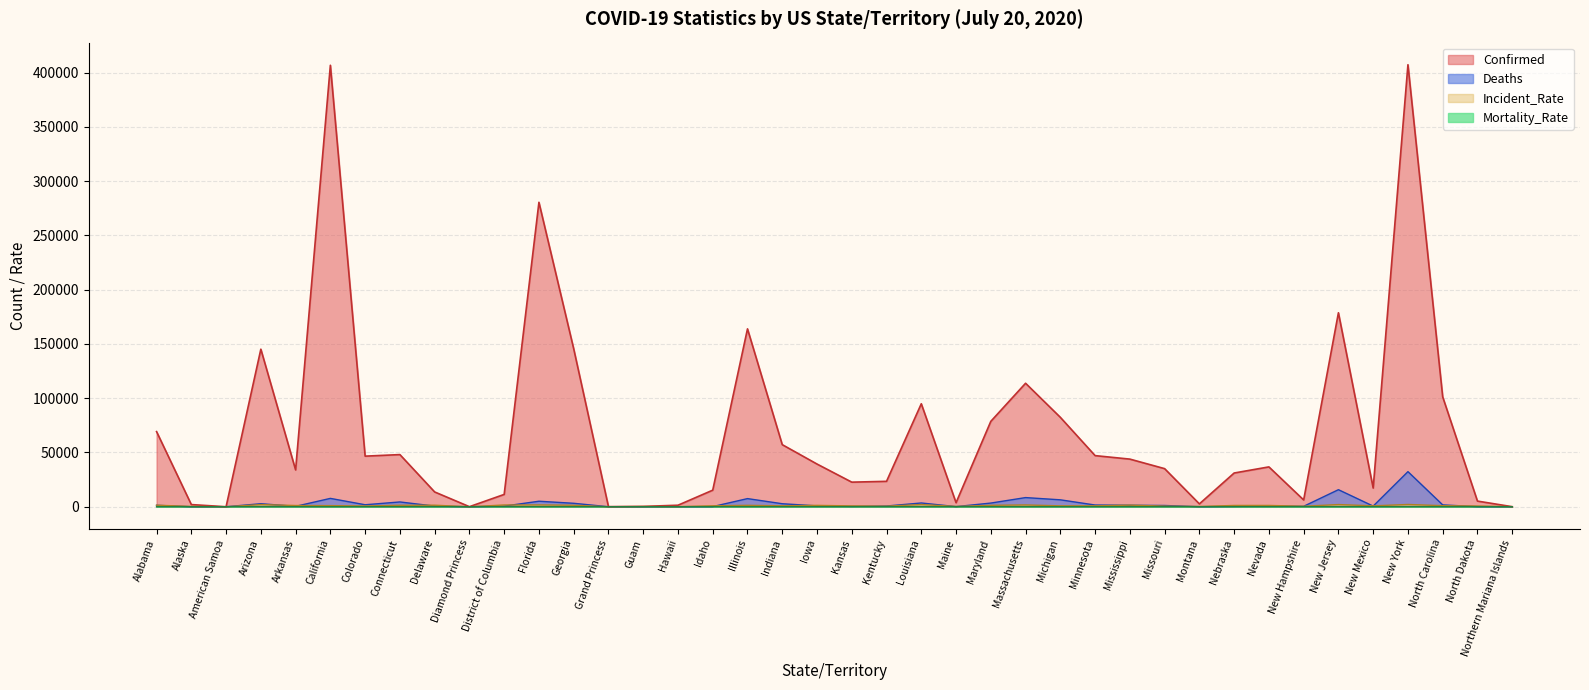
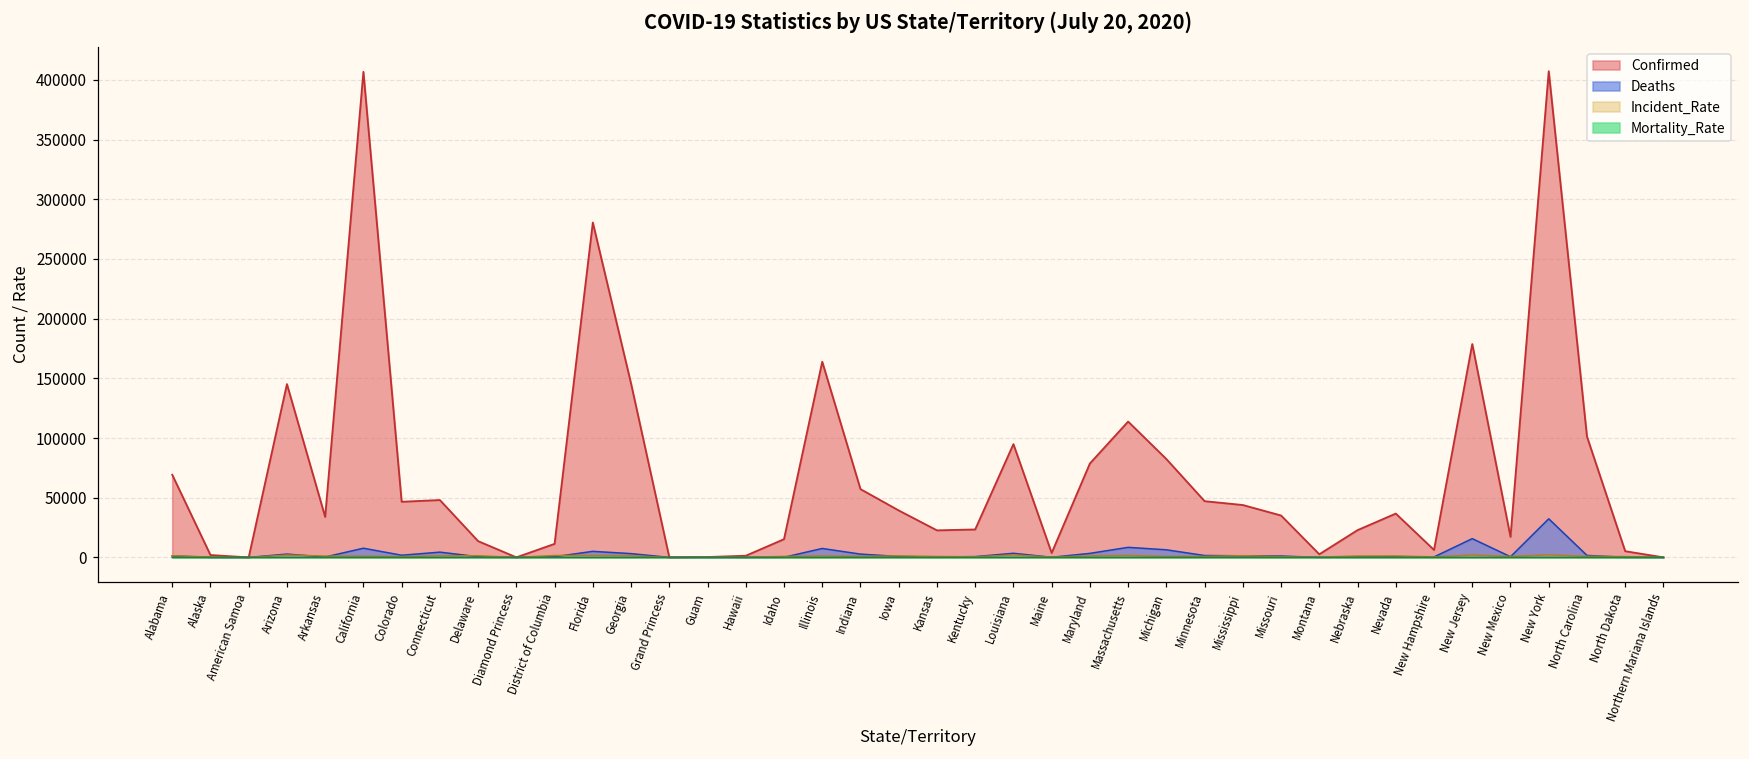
Confirmed, Nebraska: 31000 -> 23000
